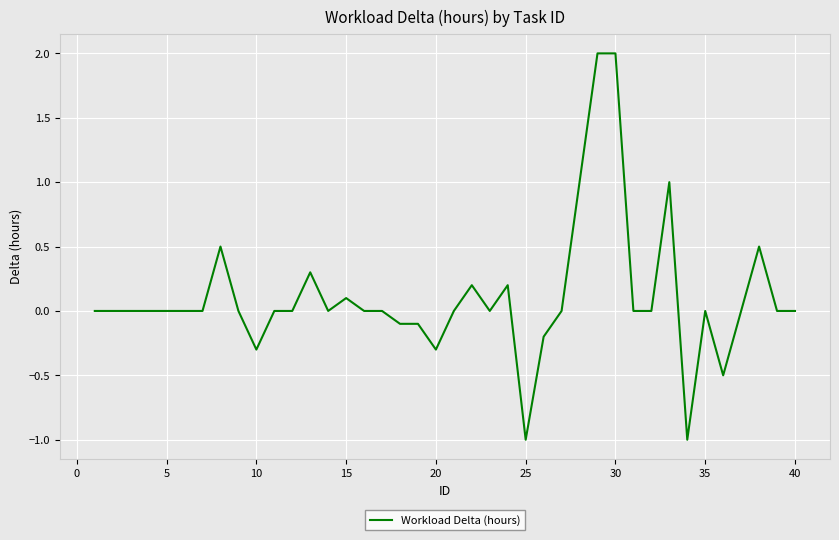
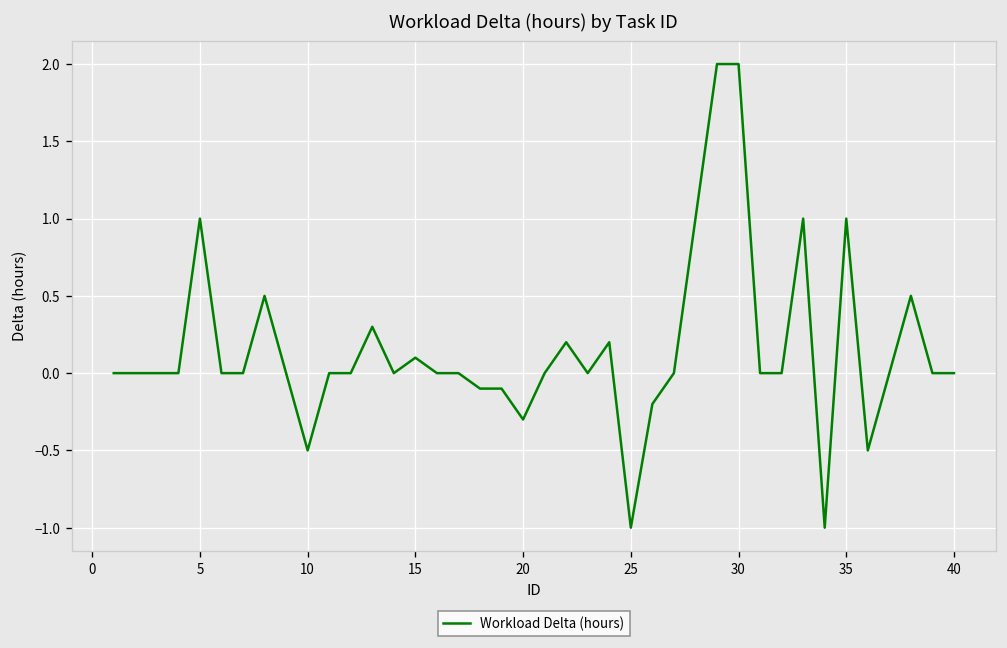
5: 0 -> 1
10: -0.3 -> -0.5
35: 0 -> 1
